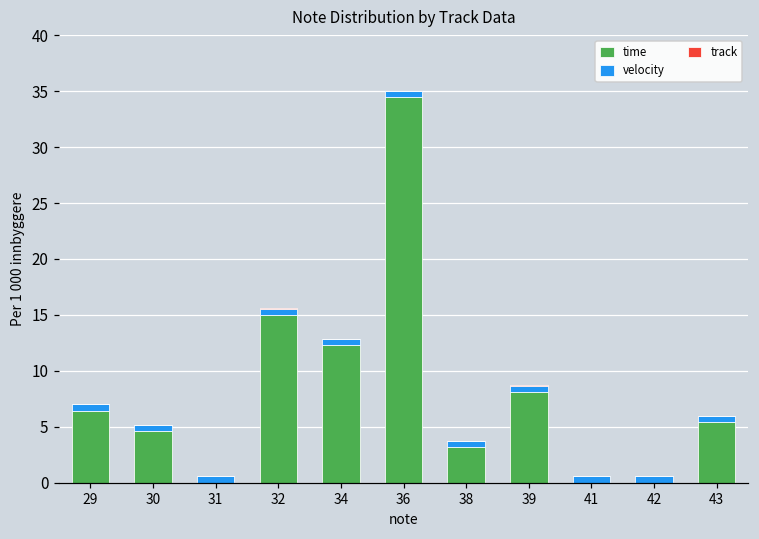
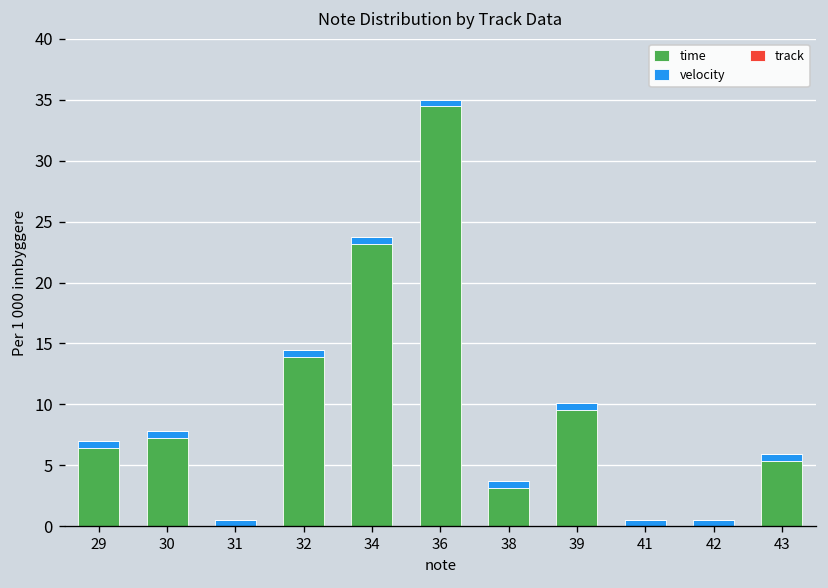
time, 30: 4.6 -> 7.2
time, 32: 15.0 -> 13.9
time, 34: 12.3 -> 23.2
time, 39: 8.1 -> 9.6
